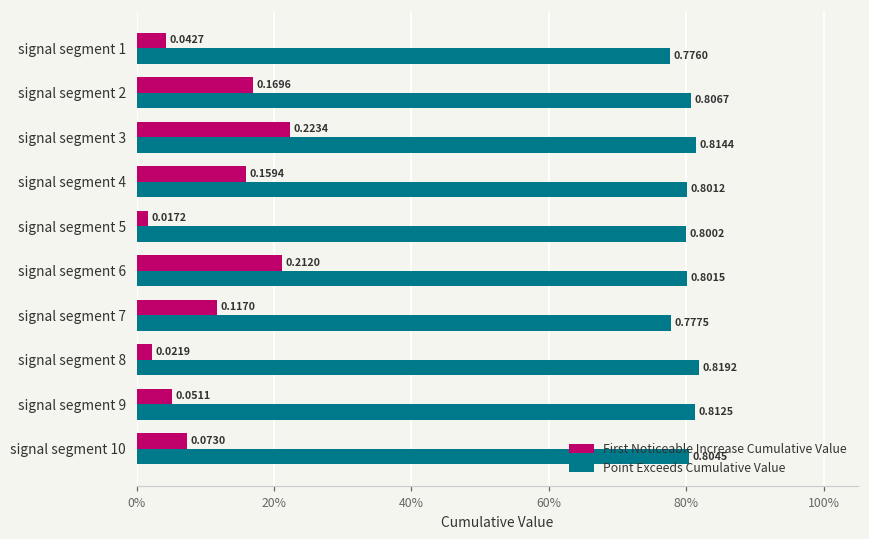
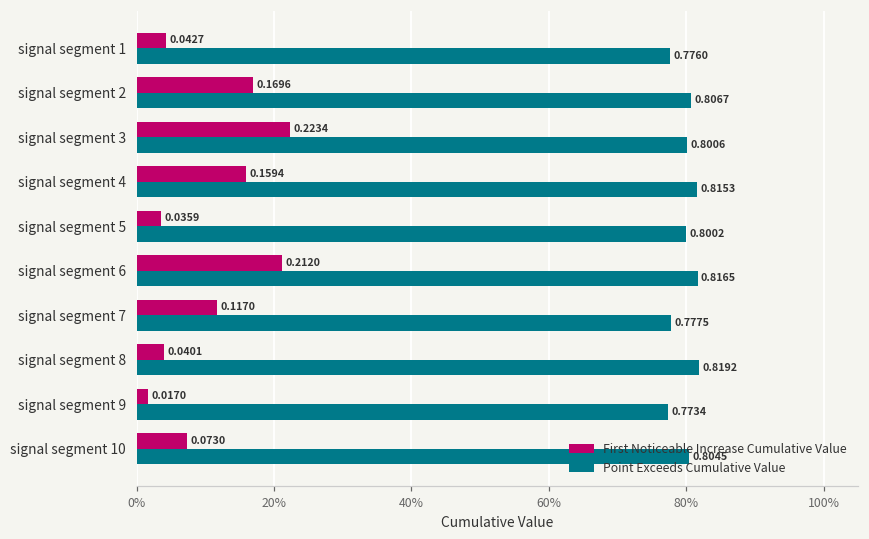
Point Exceeds Cumulative Value, signal segment 3: 0.8144 -> 0.8006
Point Exceeds Cumulative Value, signal segment 4: 0.8012 -> 0.8153
First Noticeable Increase Cumulative Value, signal segment 5: 0.0172 -> 0.0359
Point Exceeds Cumulative Value, signal segment 6: 0.8015 -> 0.8165
First Noticeable Increase Cumulative Value, signal segment 8: 0.0219 -> 0.0401
First Noticeable Increase Cumulative Value, signal segment 9: 0.0511 -> 0.0170
Point Exceeds Cumulative Value, signal segment 9: 0.8125 -> 0.7734
